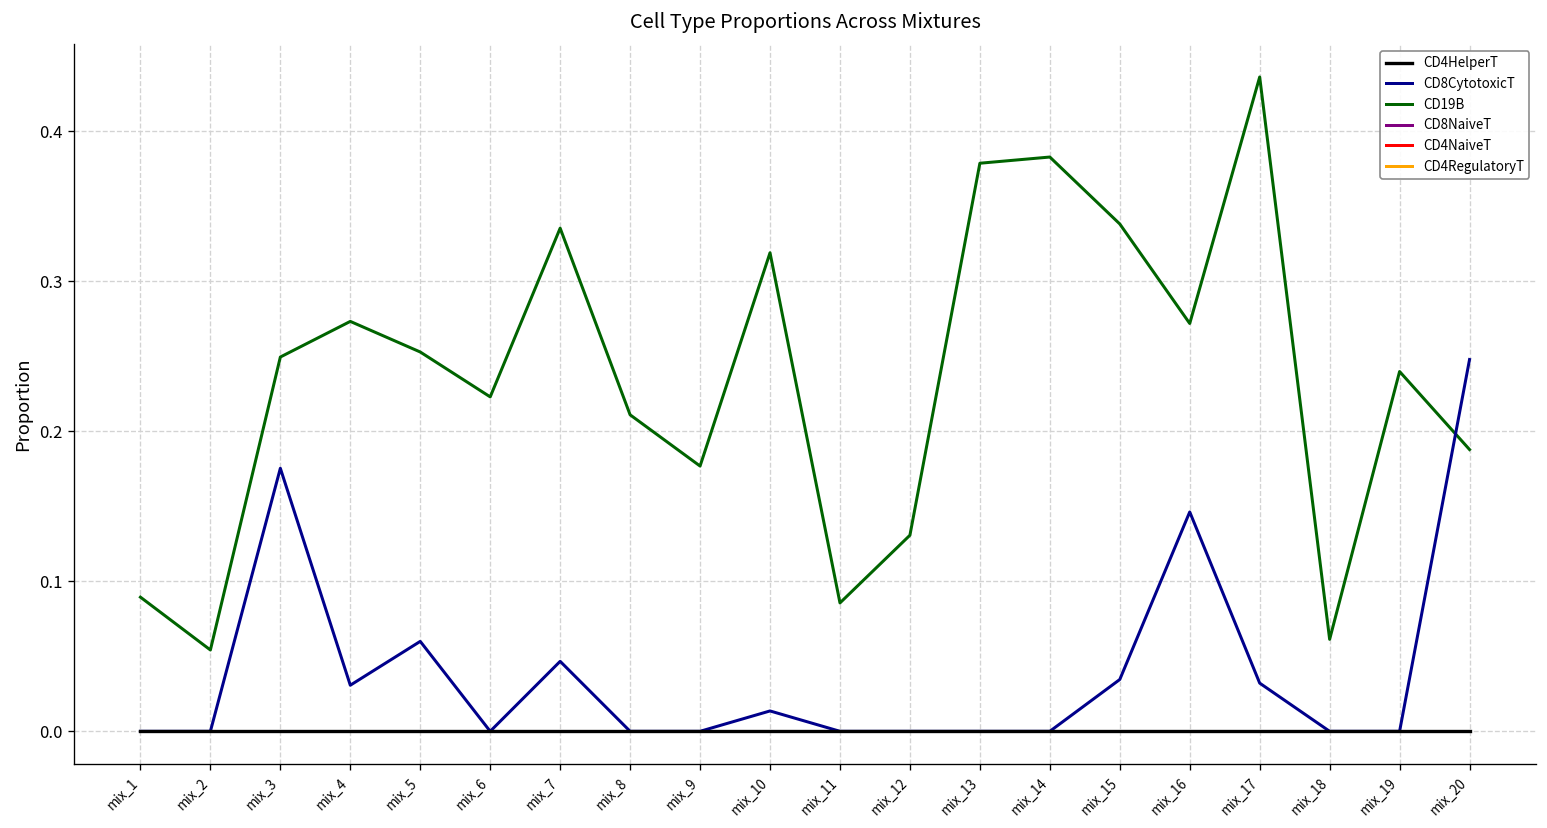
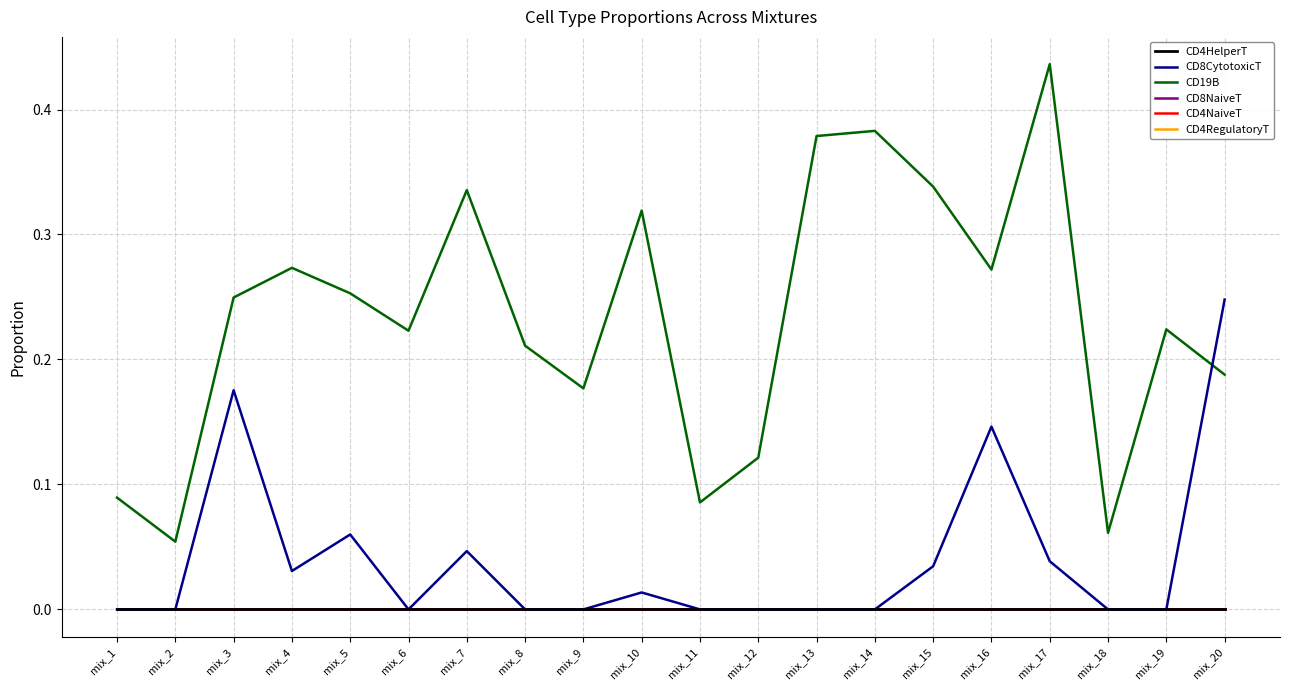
CD19B, mix_12: 0.131 -> 0.121
CD8CytotoxicT, mix_17: 0.032 -> 0.039
CD19B, mix_19: 0.240 -> 0.224
